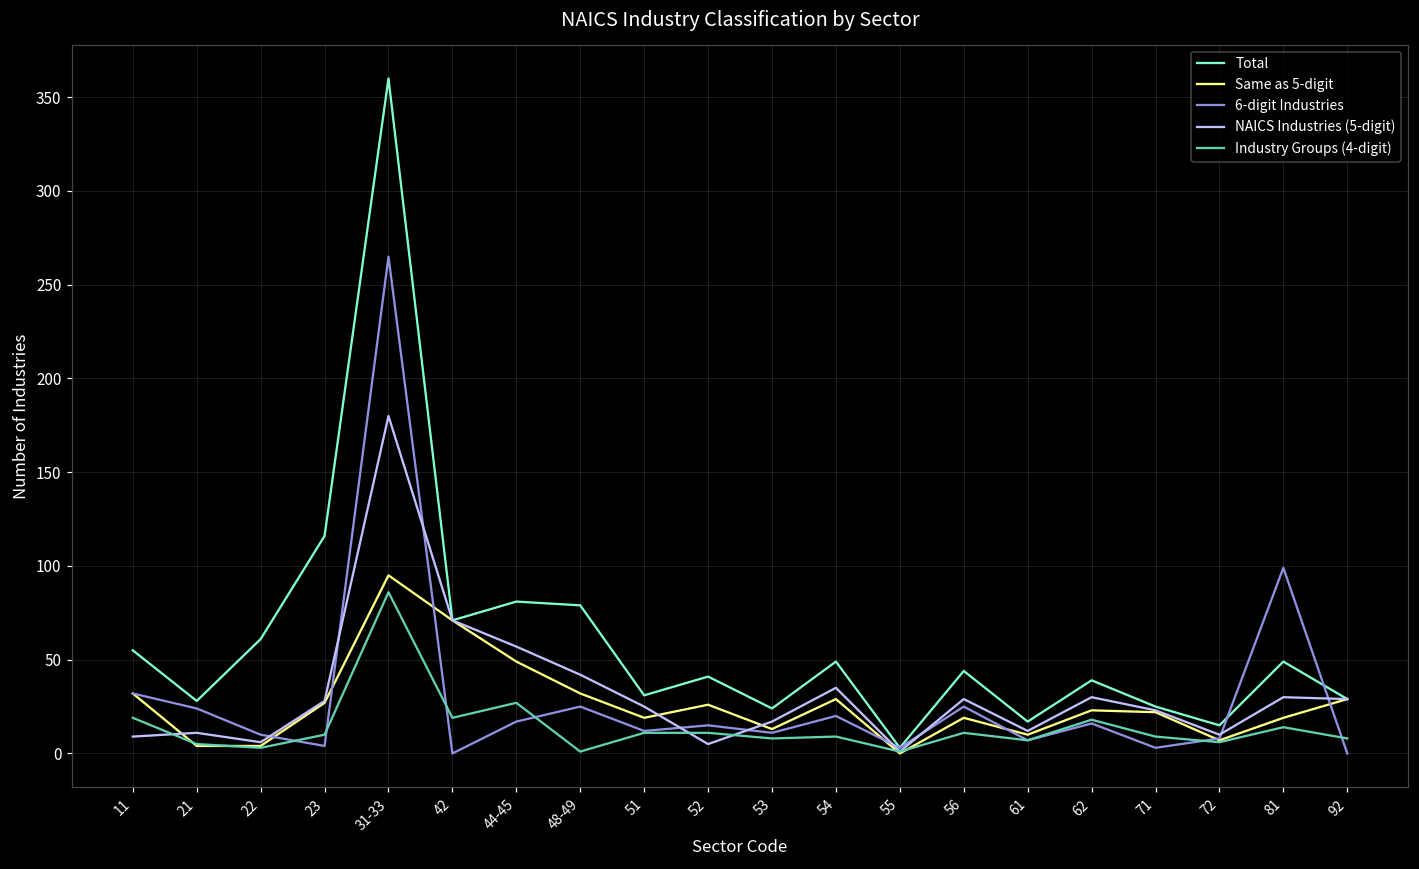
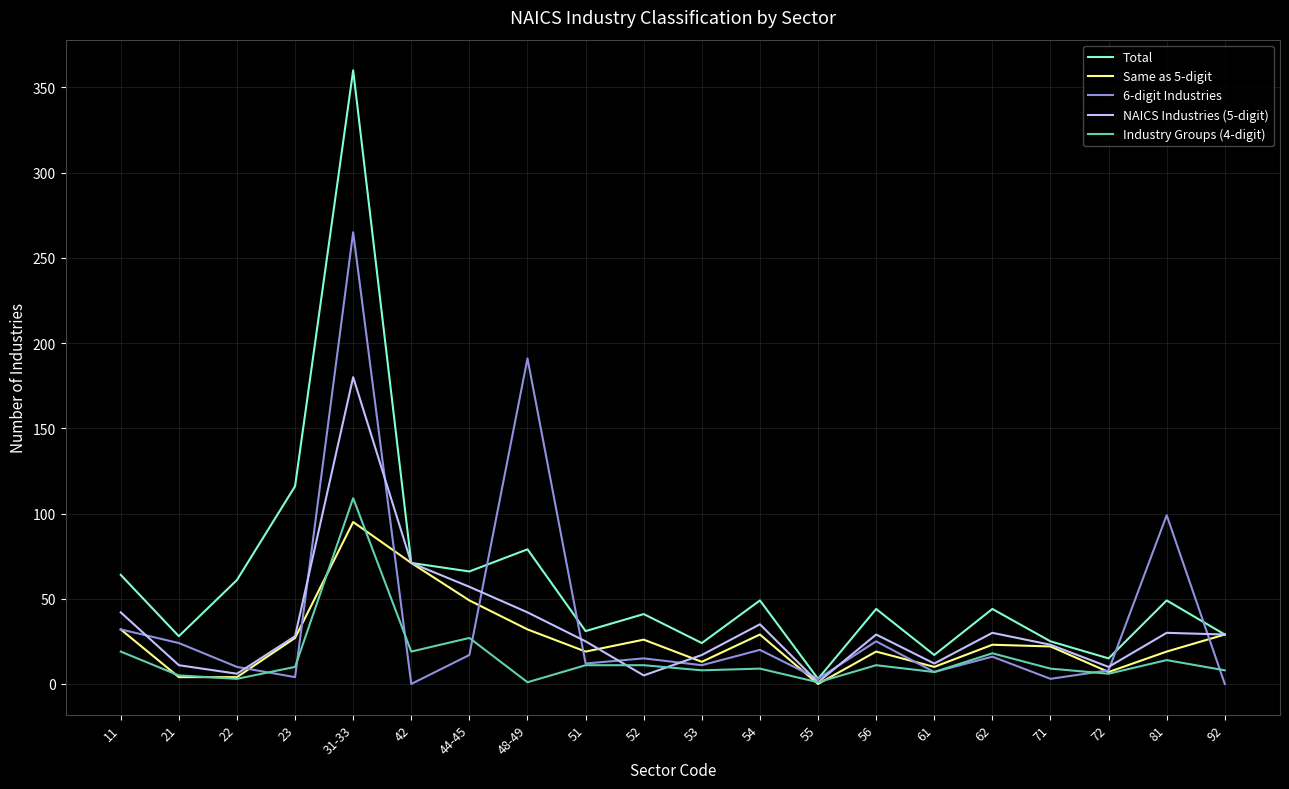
Total, 11: 55 -> 64
NAICS Industries (5-digit), 11: 9 -> 42
Industry Groups (4-digit), 31-33: 86 -> 109
Total, 44-45: 81 -> 66
6-digit Industries, 48-49: 25 -> 191
Total, 62: 39 -> 44
